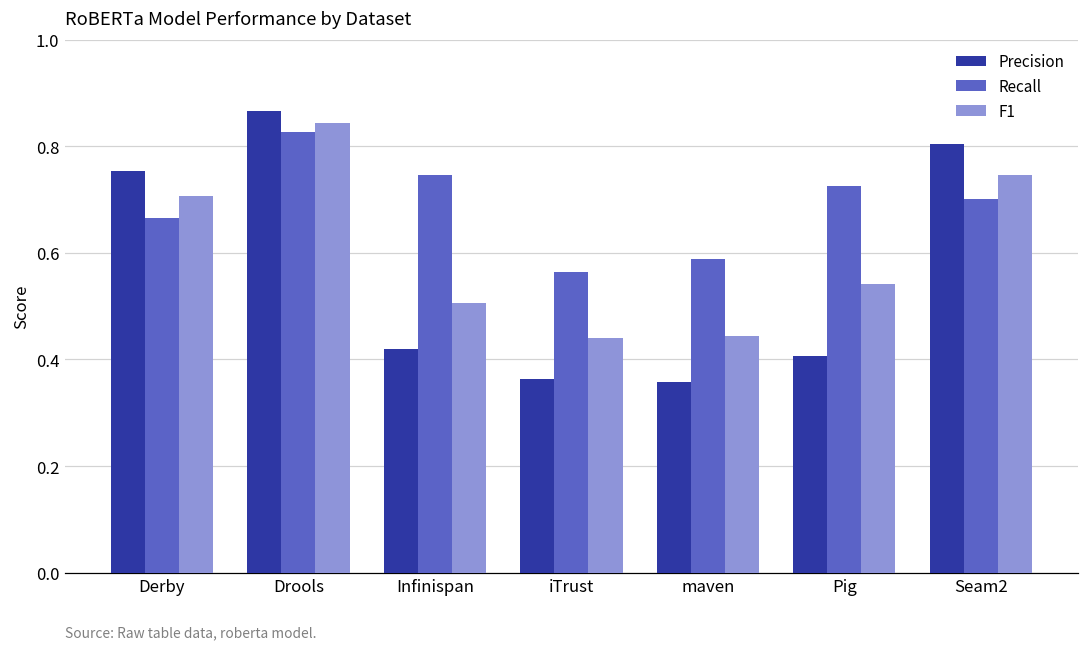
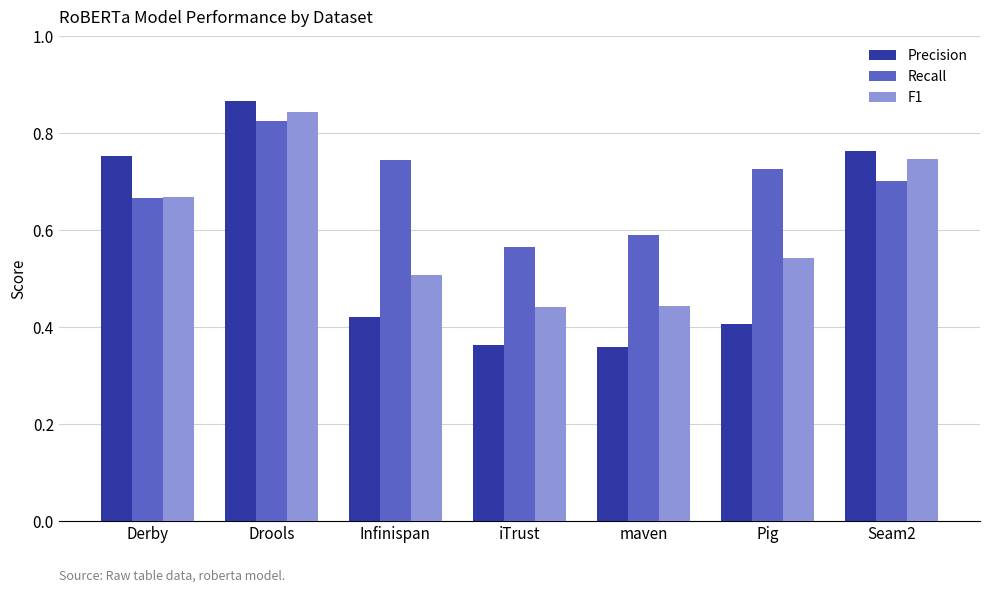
F1, Derby: 0.71 -> 0.67
Precision, Seam2: 0.80 -> 0.76
